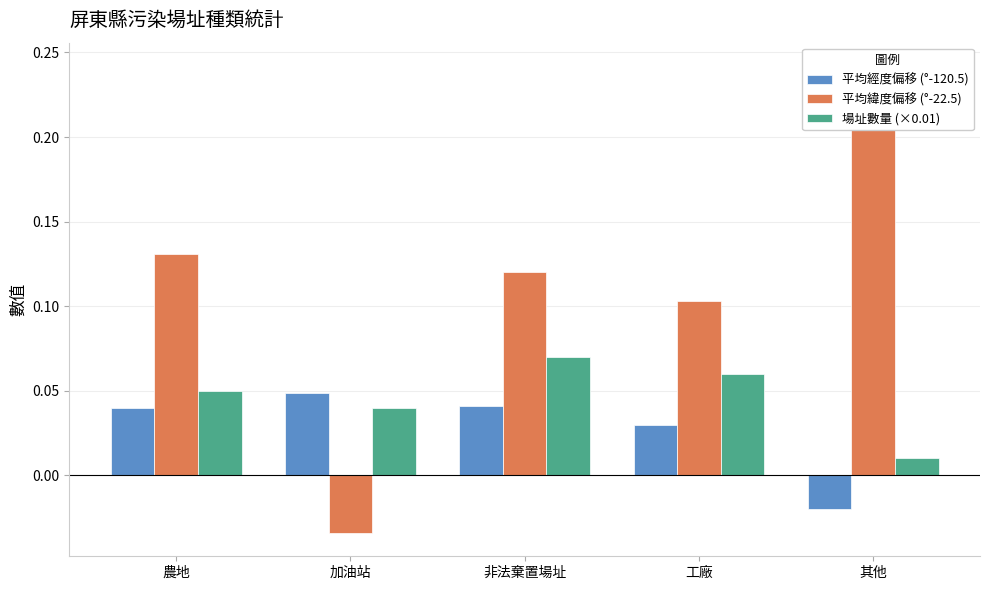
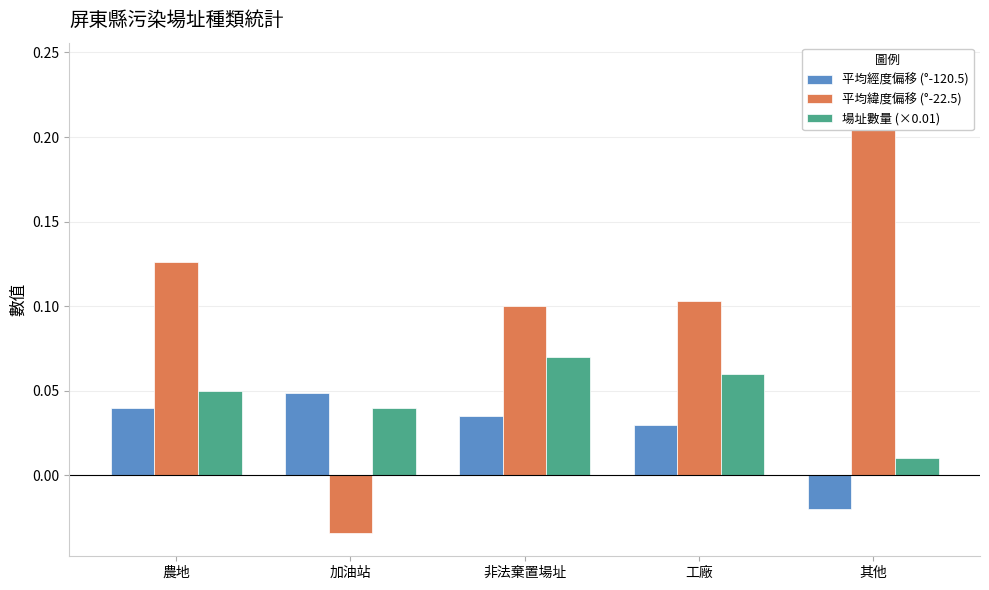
平均緯度偏移 (°-22.5), 農地: 0.131 -> 0.126
平均經度偏移 (°-120.5), 非法棄置場址: 0.041 -> 0.035
平均緯度偏移 (°-22.5), 非法棄置場址: 0.120 -> 0.100
